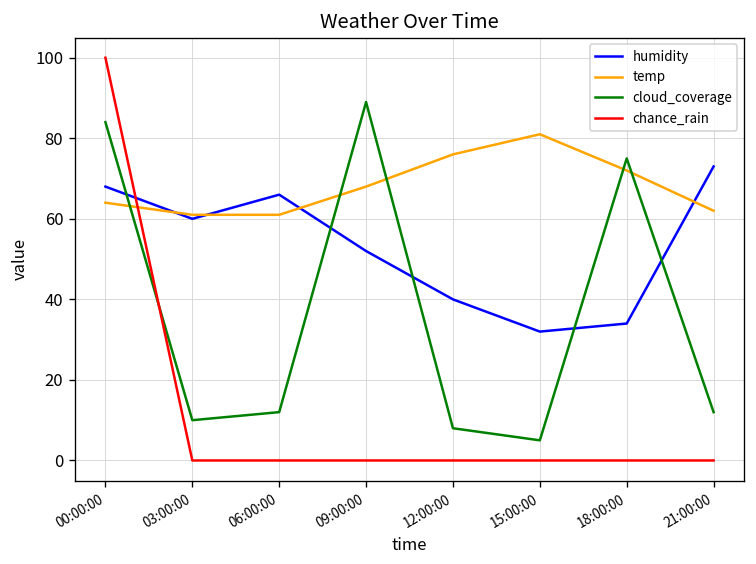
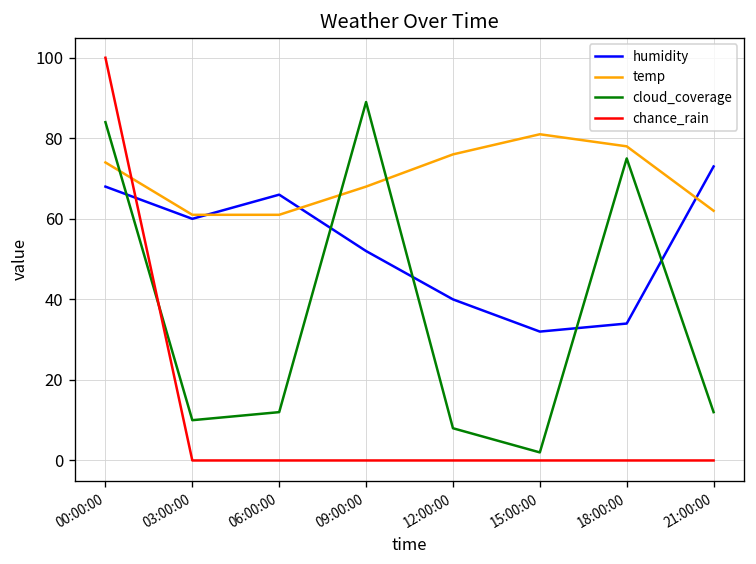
temp, 00:00:00: 64 -> 74
cloud_coverage, 15:00:00: 5 -> 2
temp, 18:00:00: 72 -> 78
